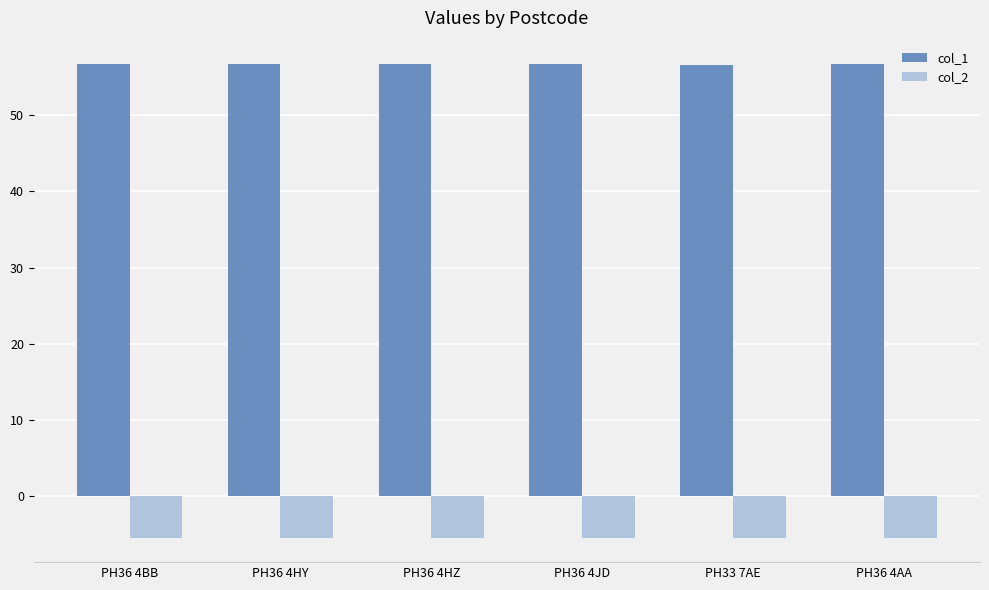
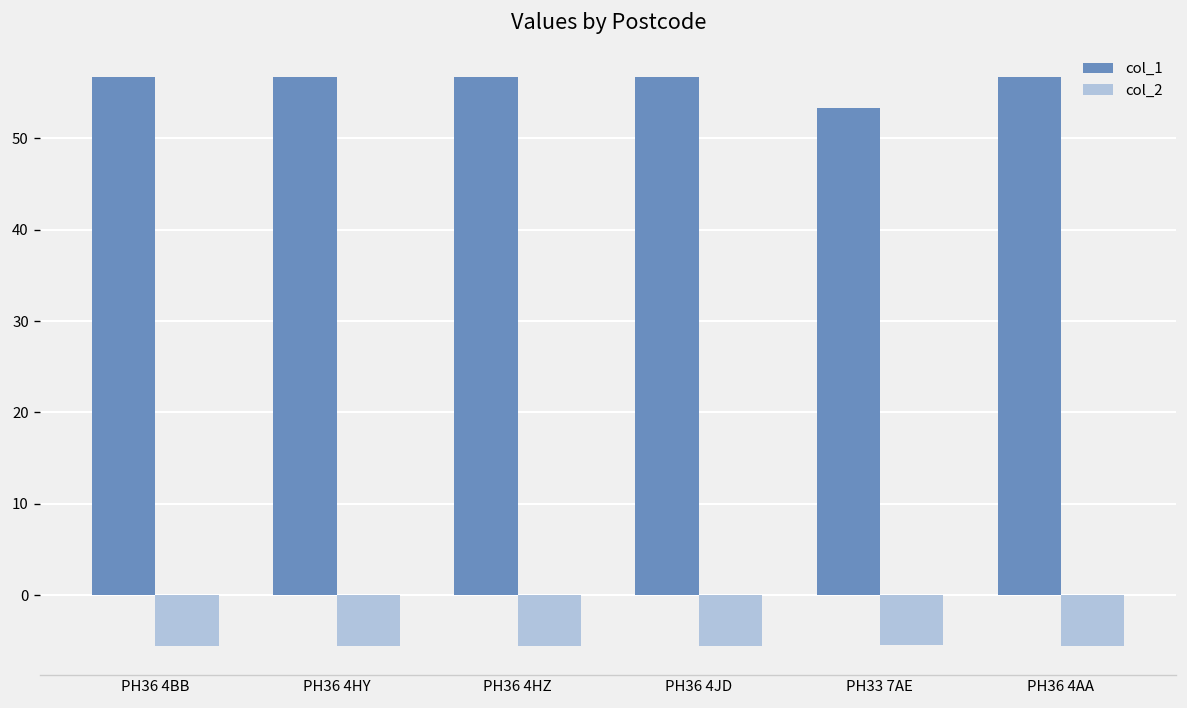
col_1, PH33 7AE: 57 -> 53
